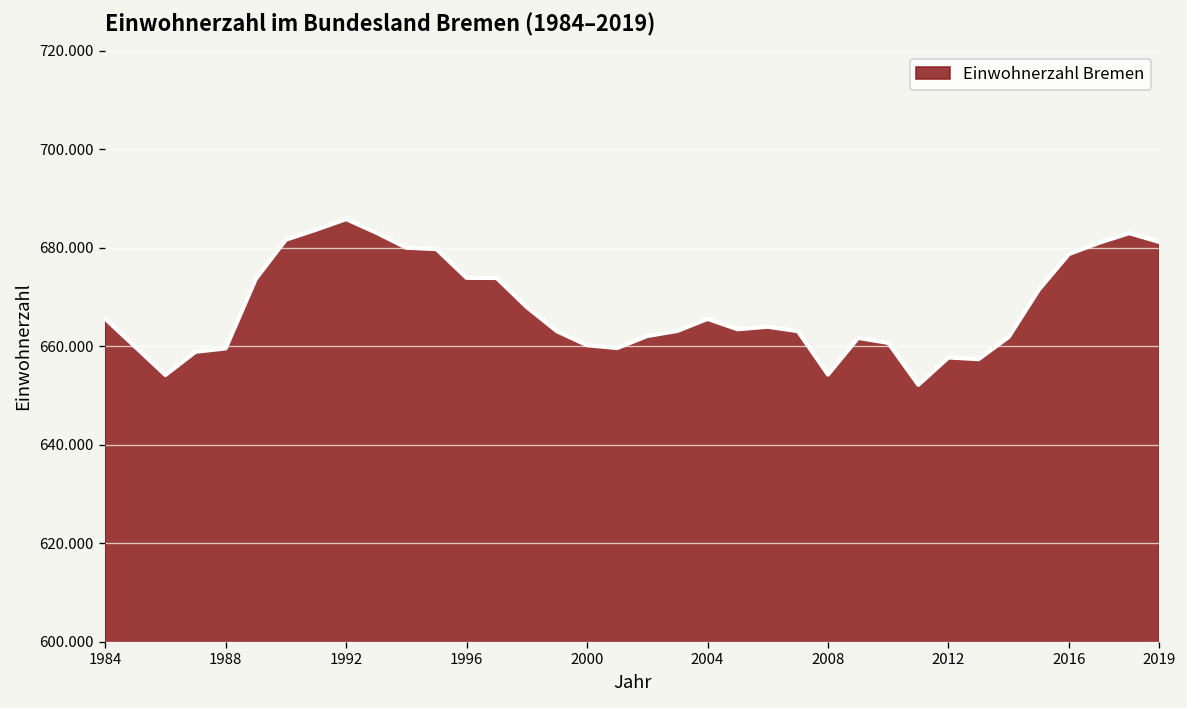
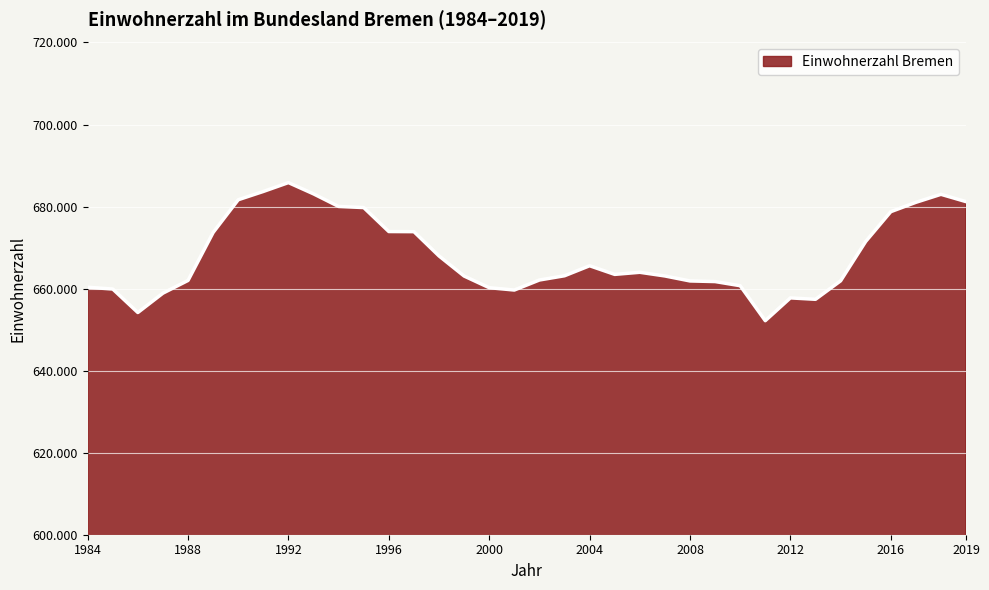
1984: 666 -> 660
1988: 660 -> 662
2008: 654 -> 662
